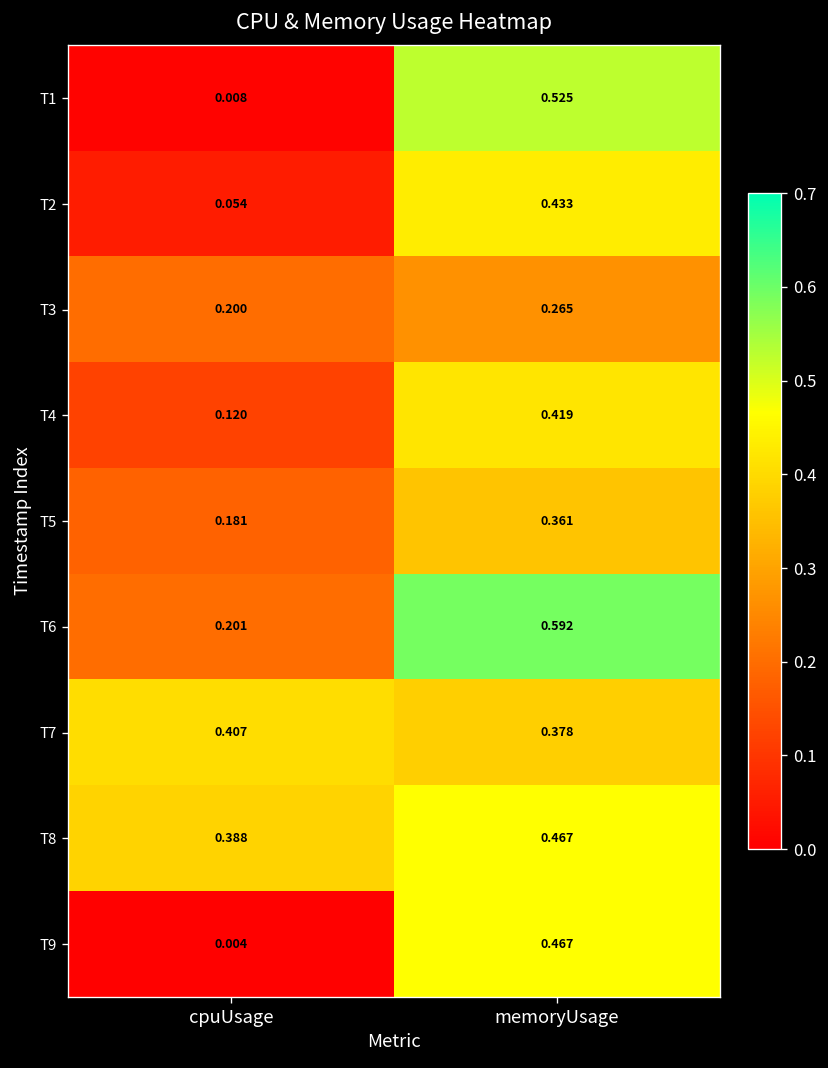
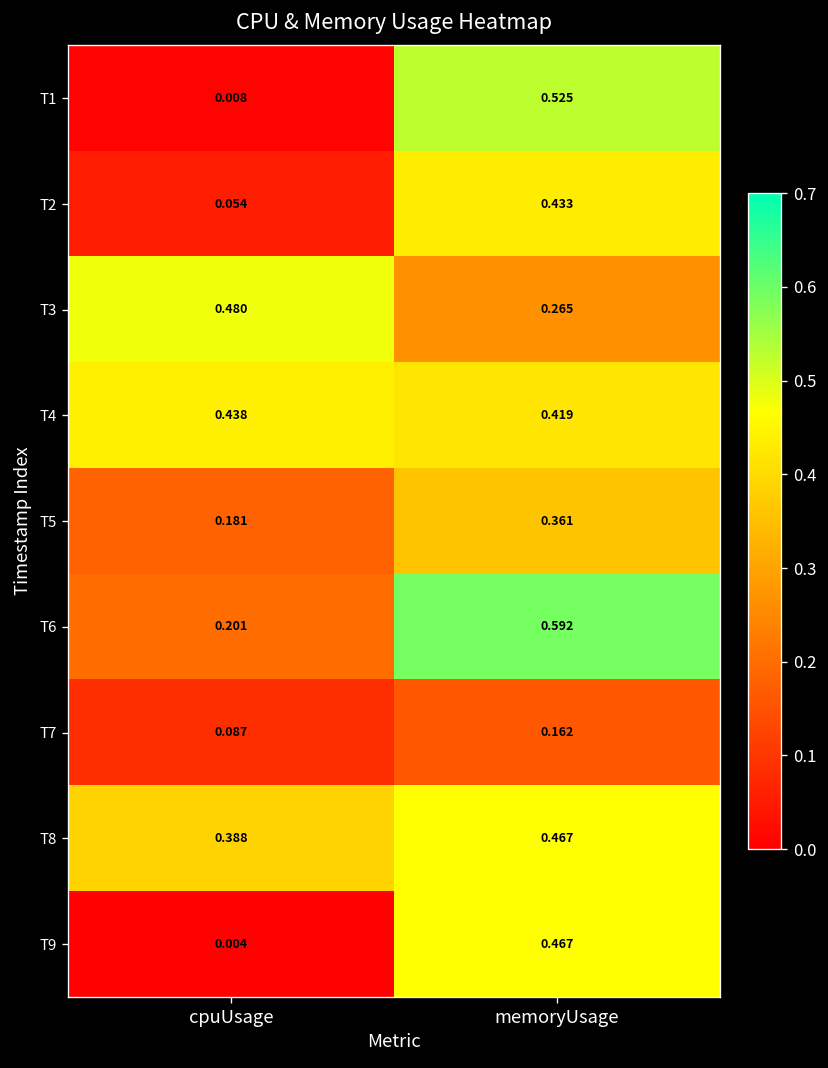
T3, cpuUsage: 0.200 -> 0.480
T4, cpuUsage: 0.120 -> 0.438
T7, cpuUsage: 0.407 -> 0.087
T7, memoryUsage: 0.378 -> 0.162
